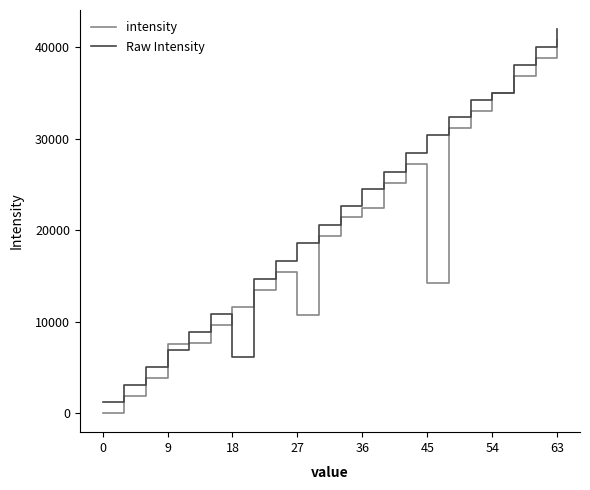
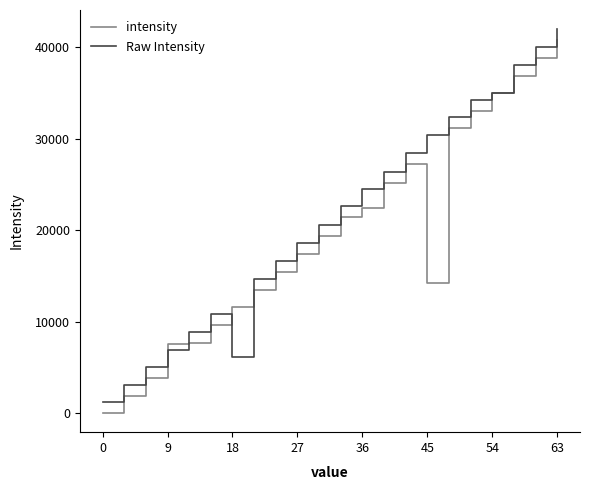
intensity, 27: 11000 -> 17000
